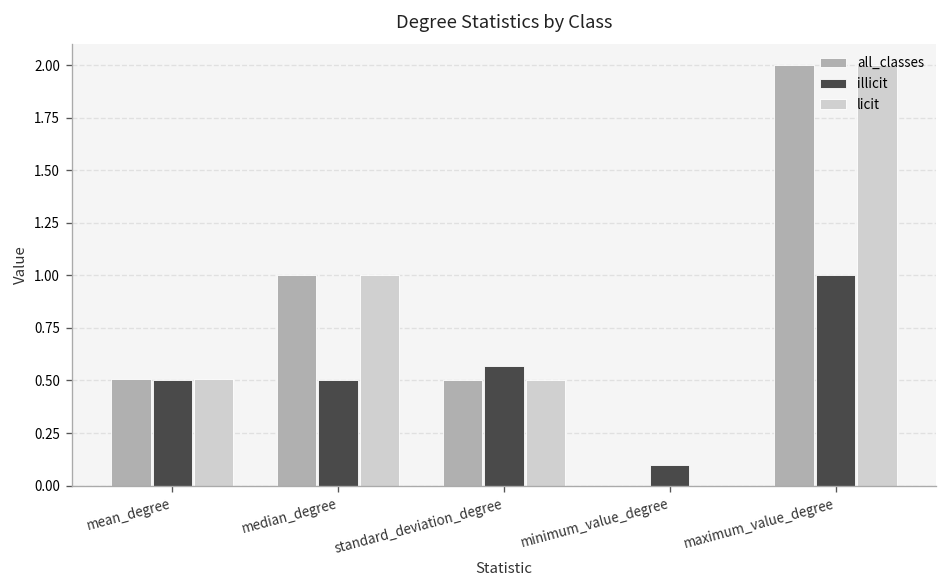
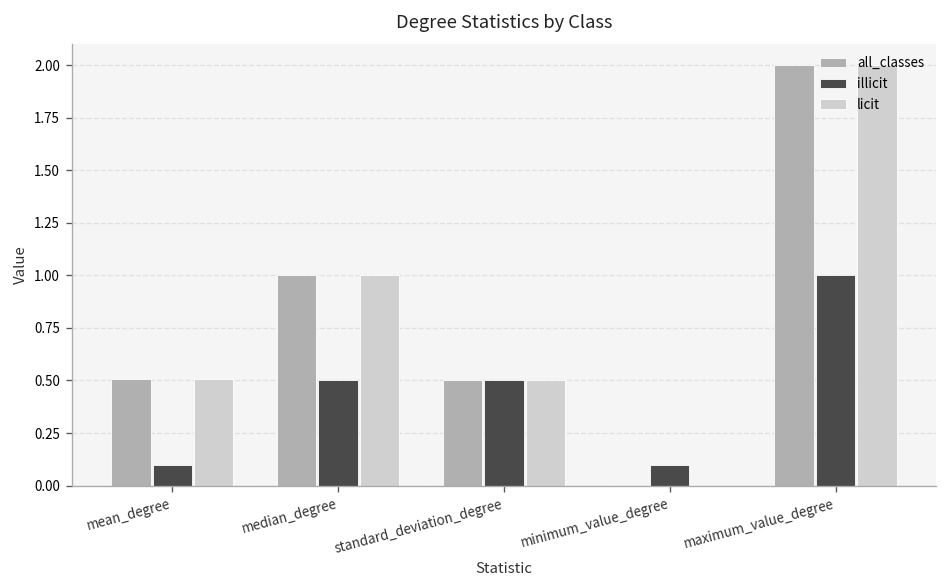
illicit, mean_degree: 0.5 -> 0.1
illicit, standard_deviation_degree: 0.57 -> 0.50
